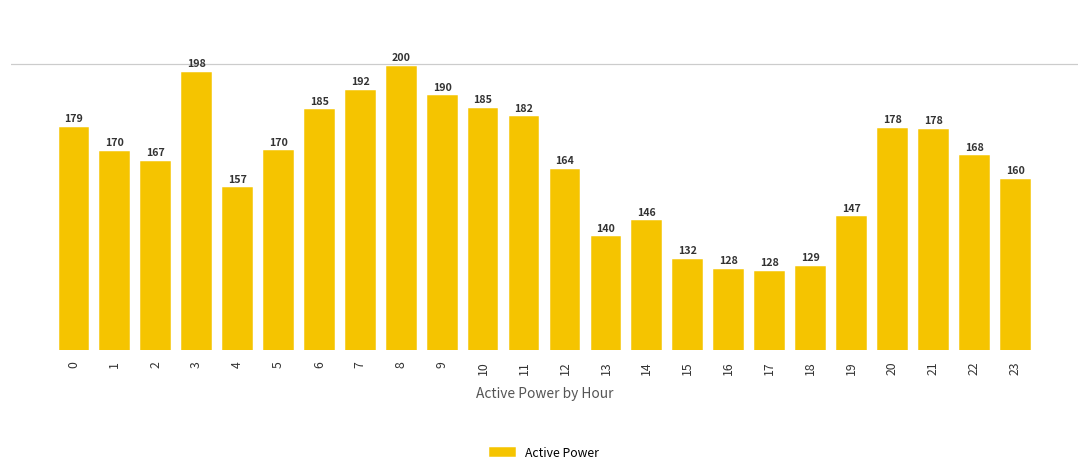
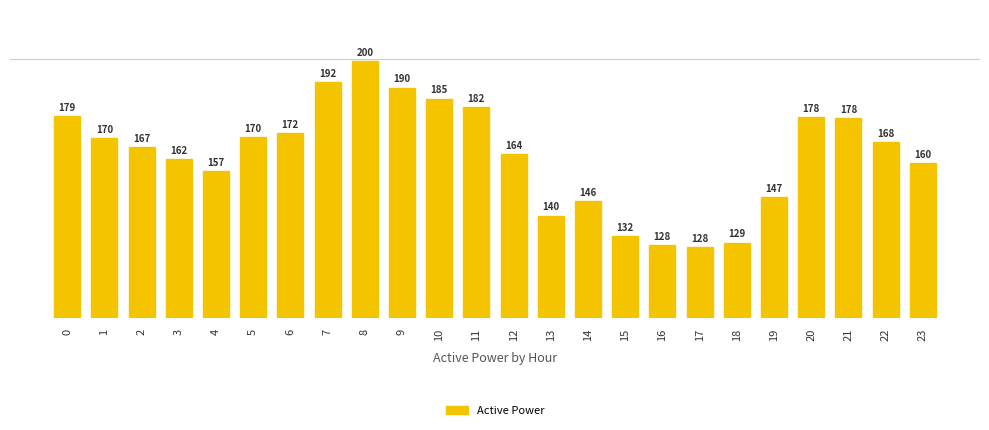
3: 198 -> 162
6: 185 -> 172
